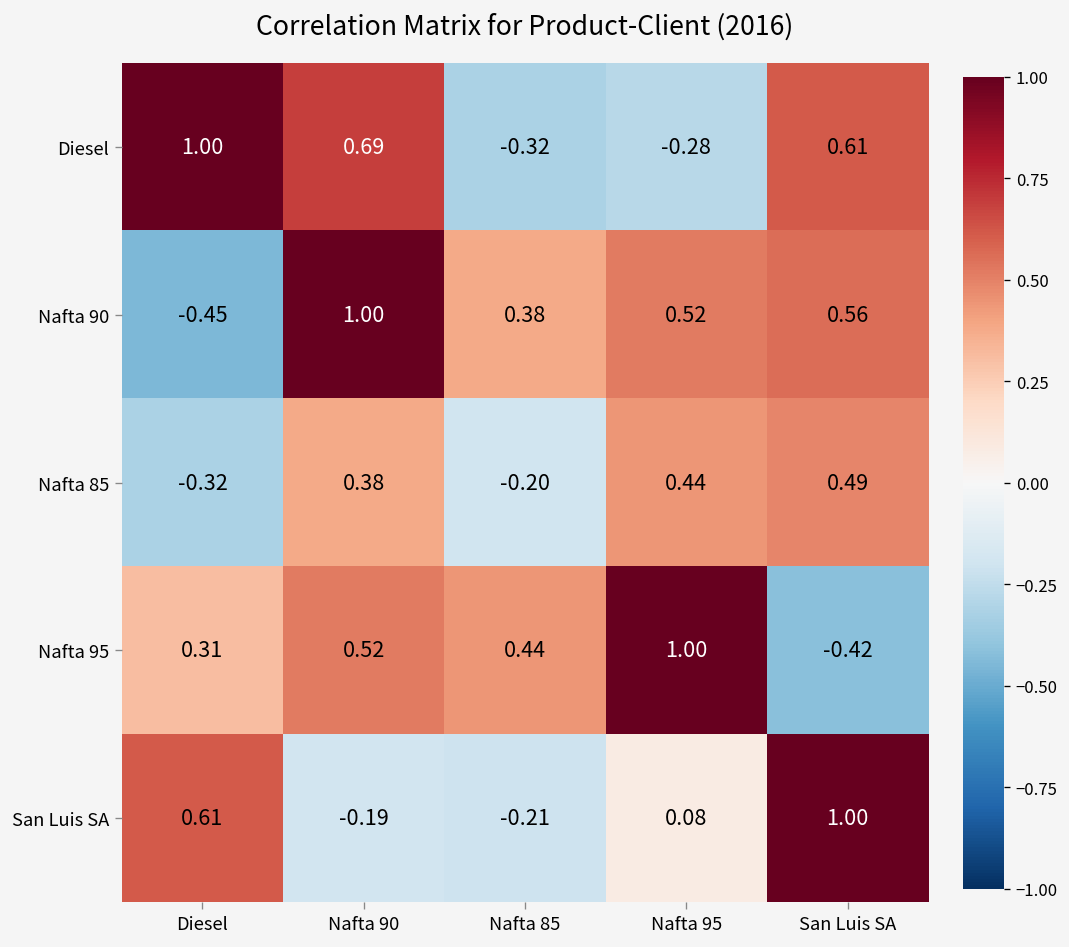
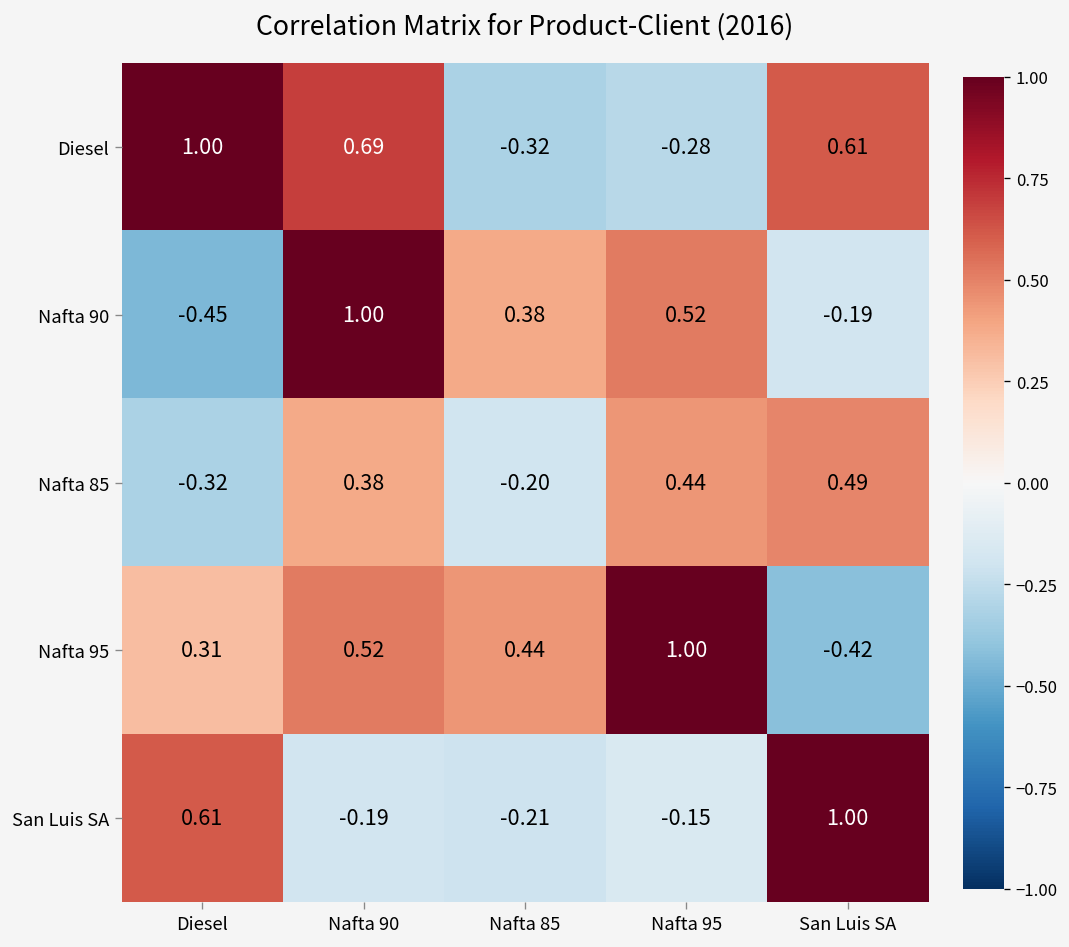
Nafta 90, San Luis SA: 0.56 -> -0.19
San Luis SA, Nafta 95: 0.08 -> -0.15
